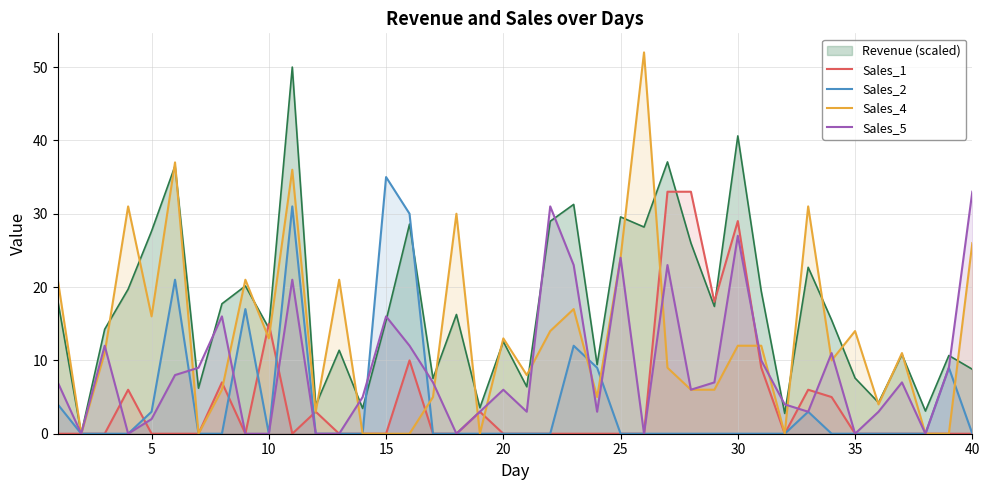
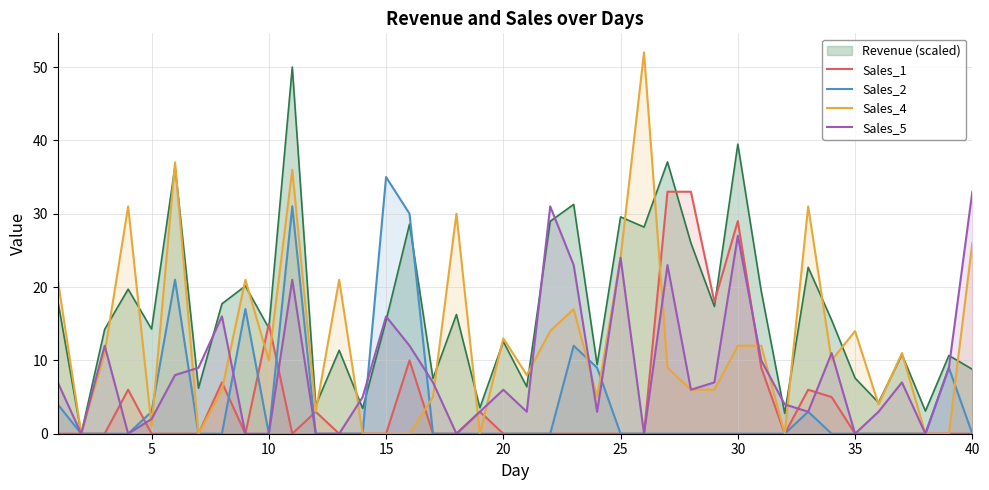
Revenue (scaled), 5: 28 -> 14
Sales_4, 5: 16 -> 1
Sales_4, 10: 13 -> 10
Revenue (scaled), 30: 41 -> 39
